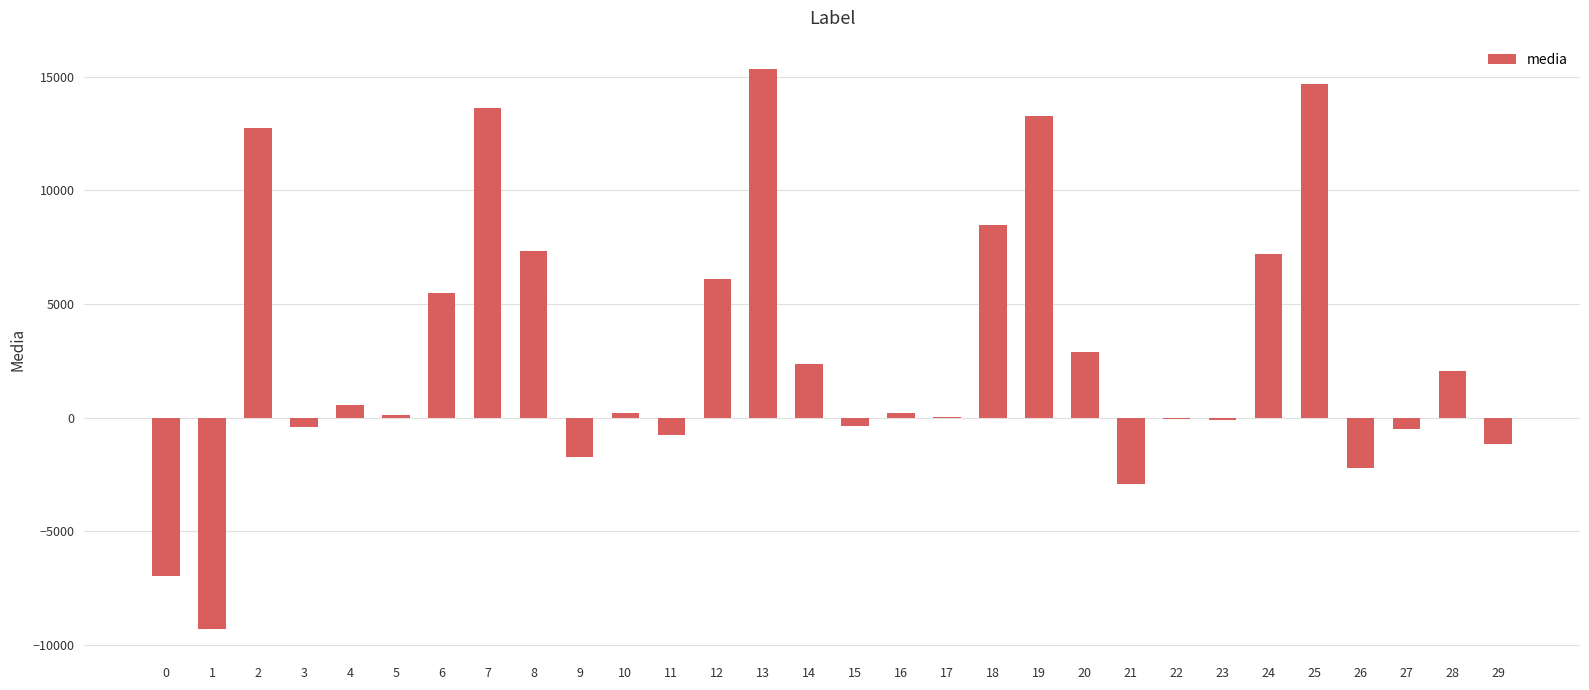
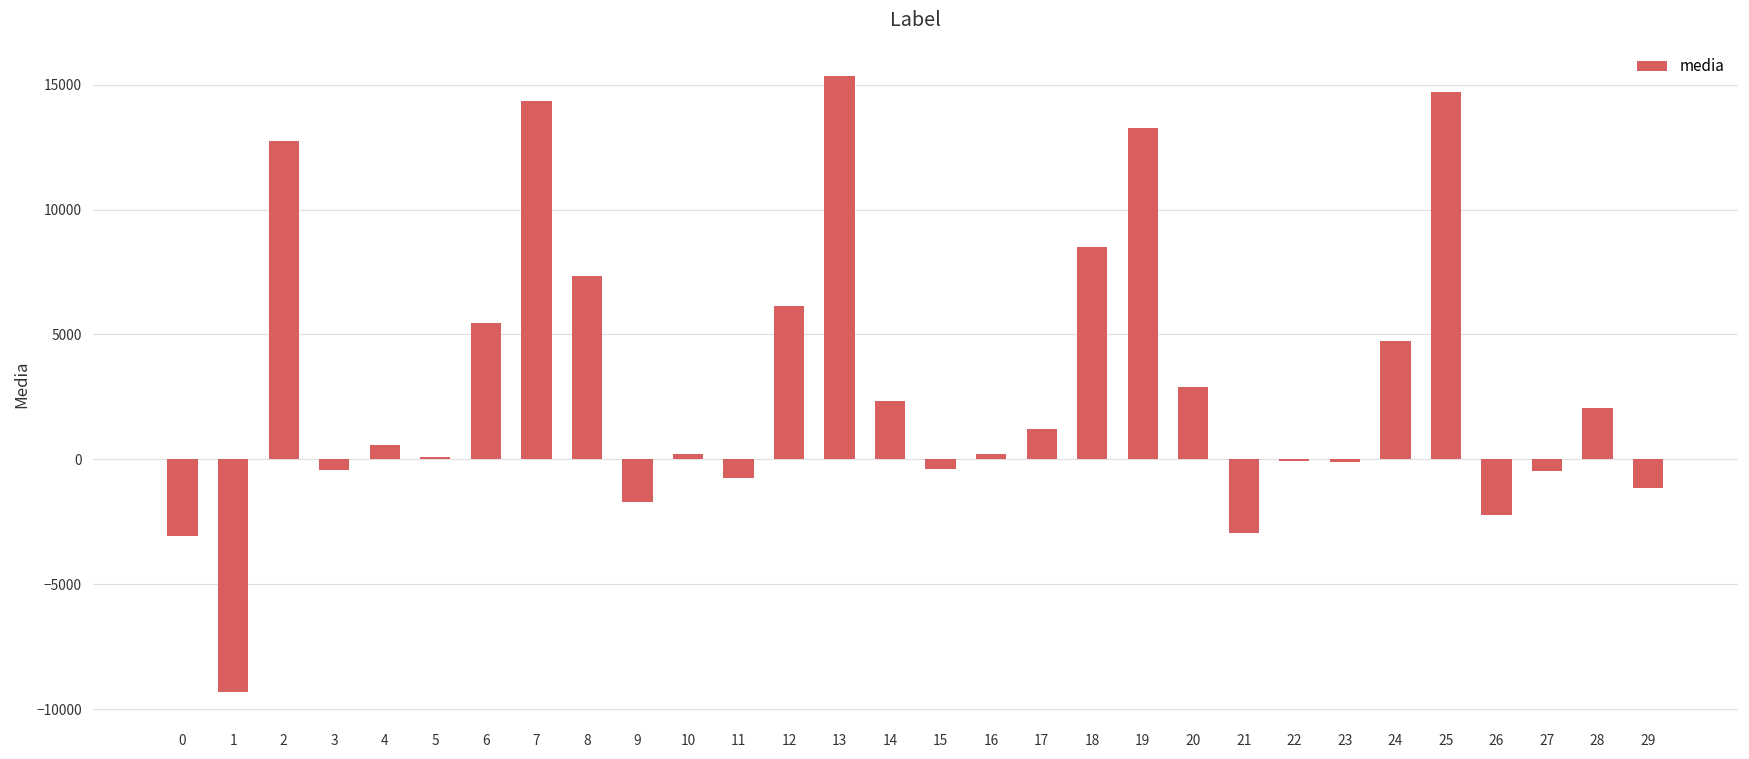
0: -7000 -> -3100
7: 13700 -> 14300
17: 0 -> 1200
24: 7200 -> 4700
